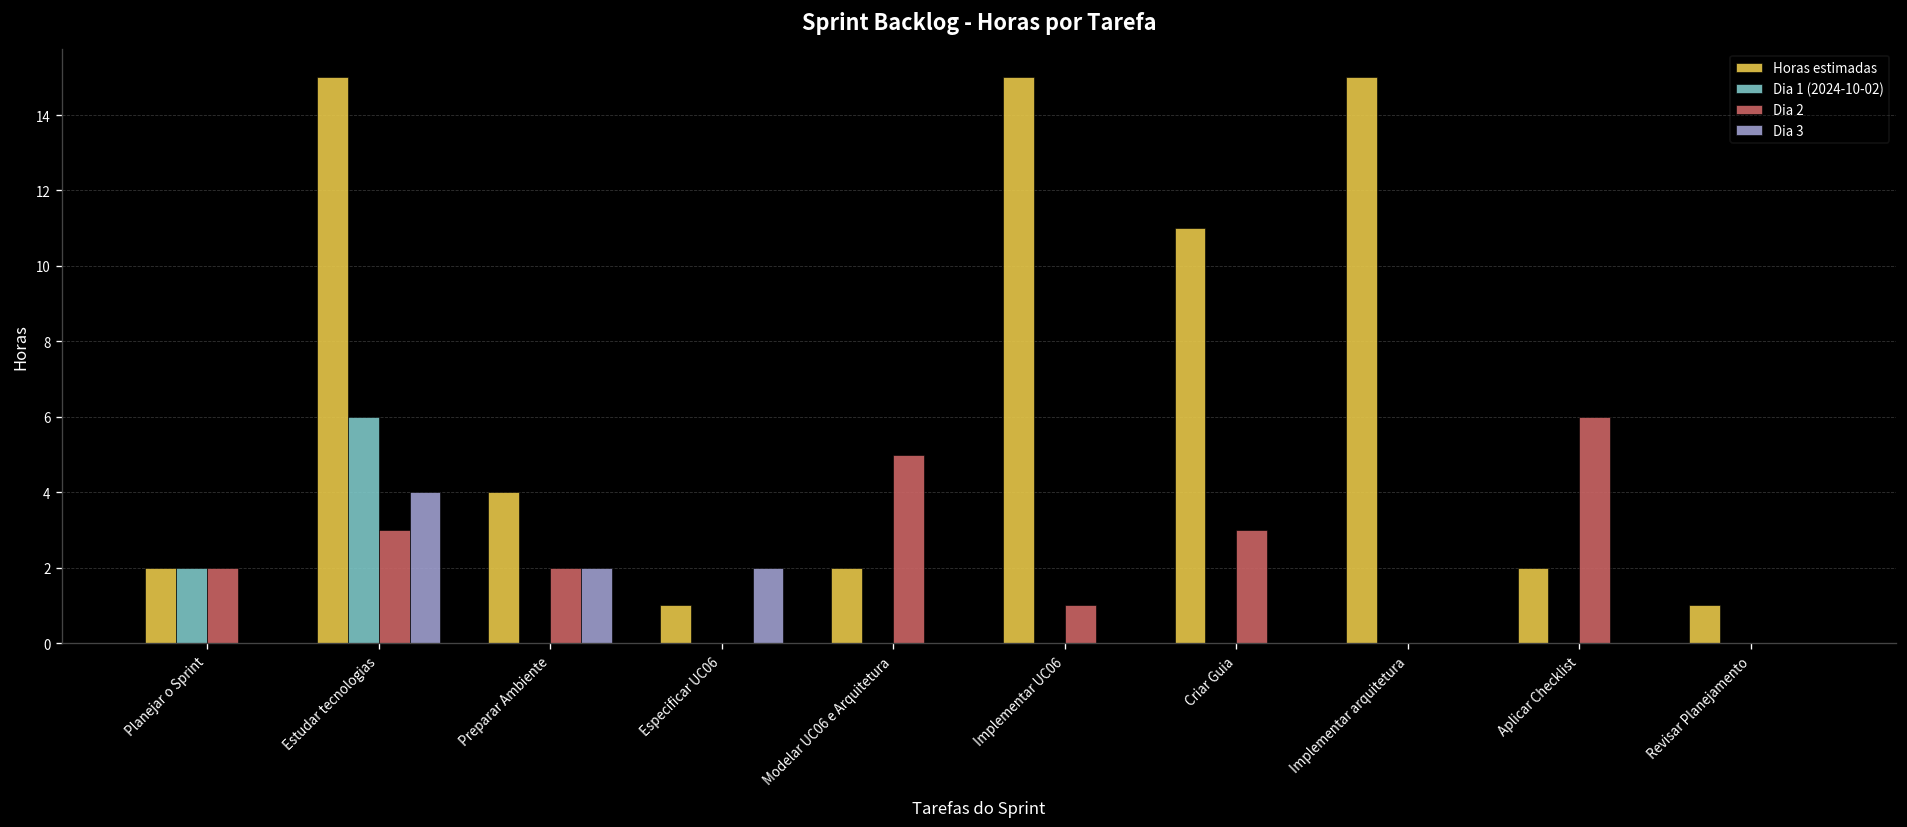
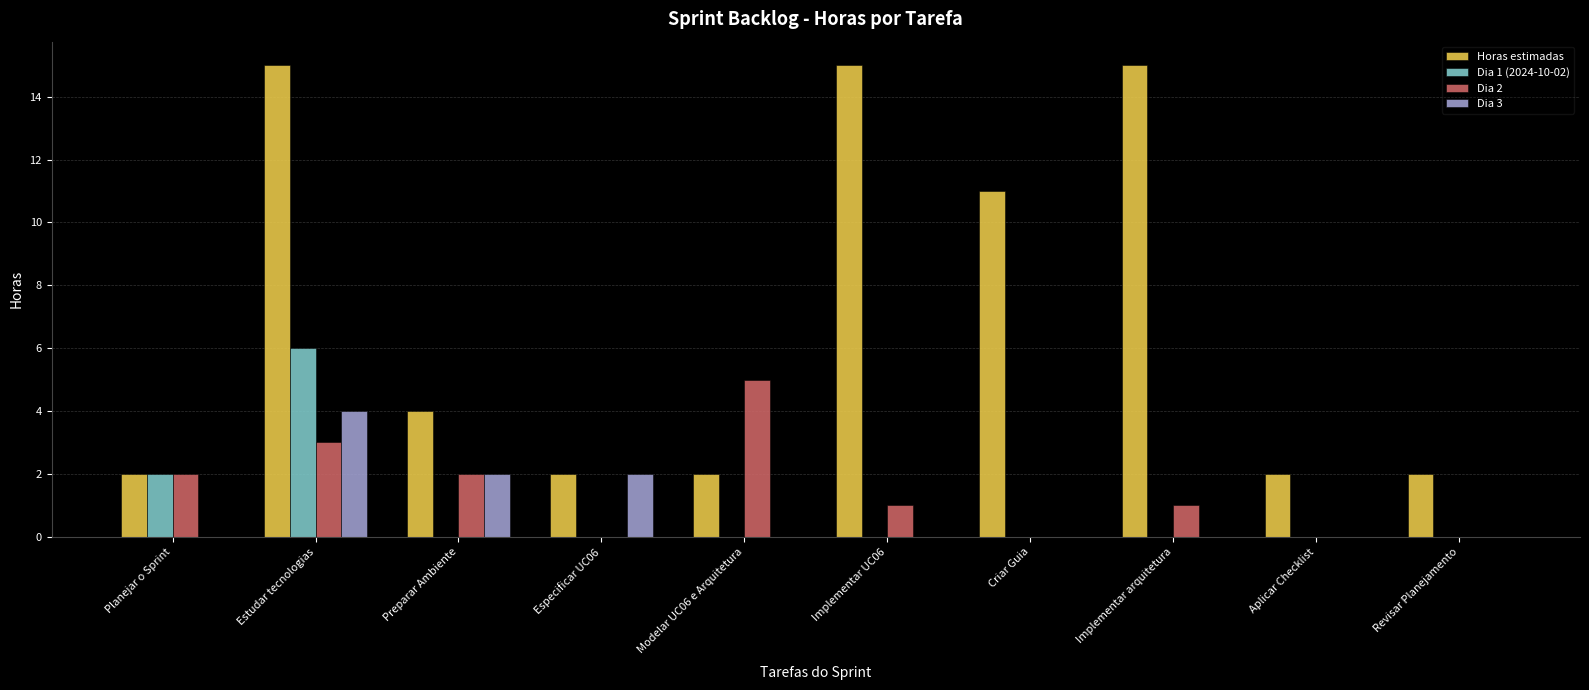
Horas estimadas, Especificar UC06: 1 -> 2
Dia 2, Criar Guia: 3 -> 0
Dia 2, Implementar arquitetura: 0 -> 1
Dia 2, Aplicar Checklist: 6 -> 0
Horas estimadas, Revisar Planejamento: 1 -> 2
